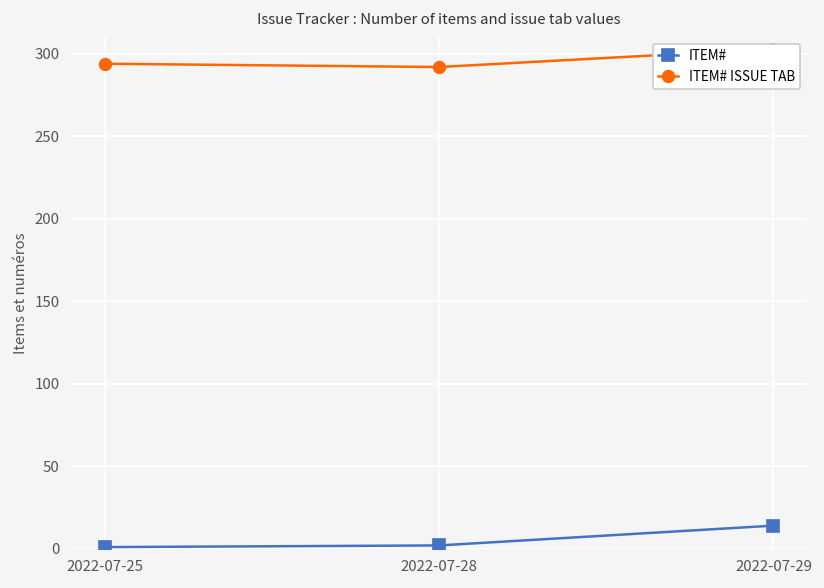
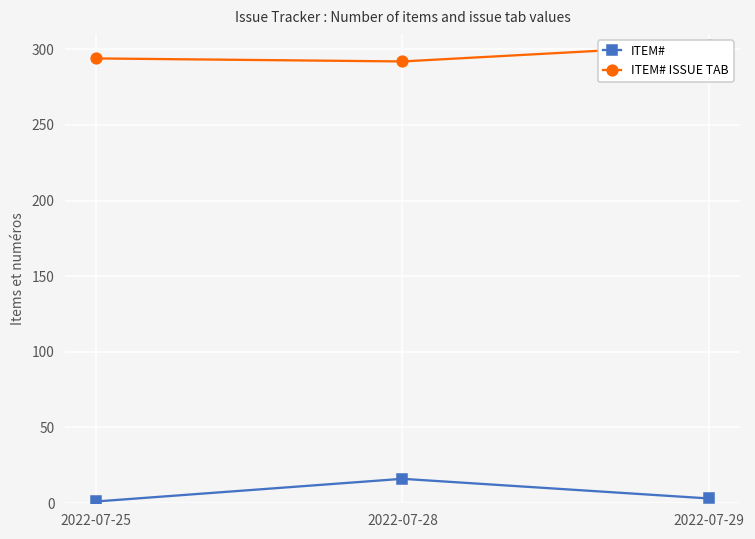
ITEM#, 2022-07-28: 2 -> 16
ITEM#, 2022-07-29: 14 -> 3
